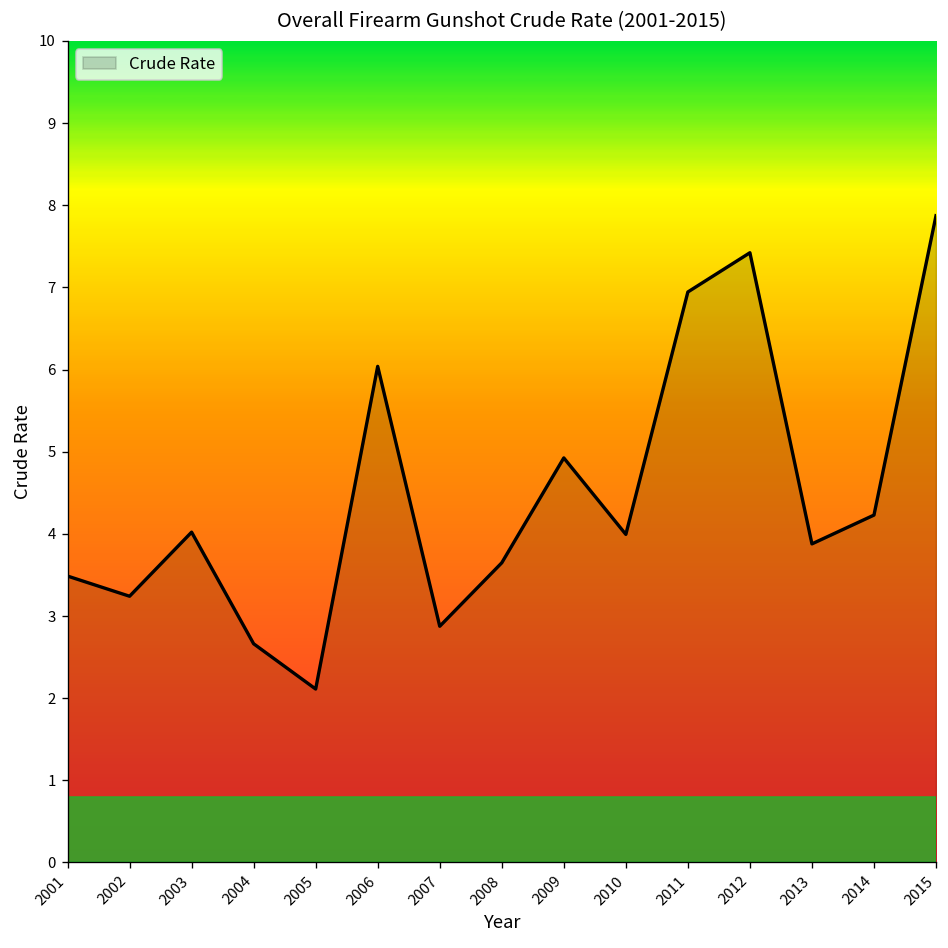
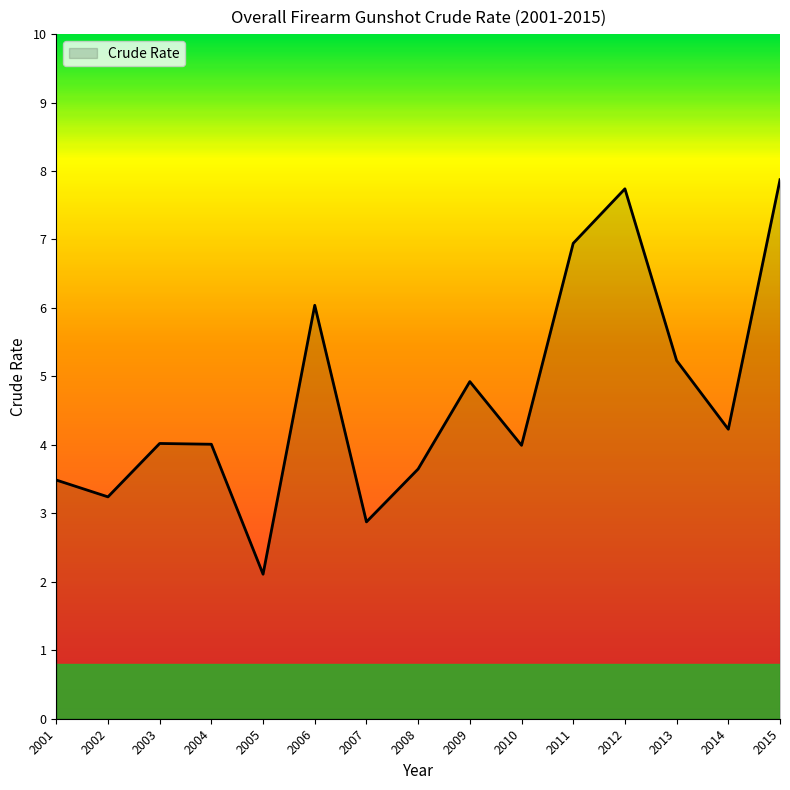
2004: 2.7 -> 4.0
2012: 7.4 -> 7.7
2013: 3.9 -> 5.2
